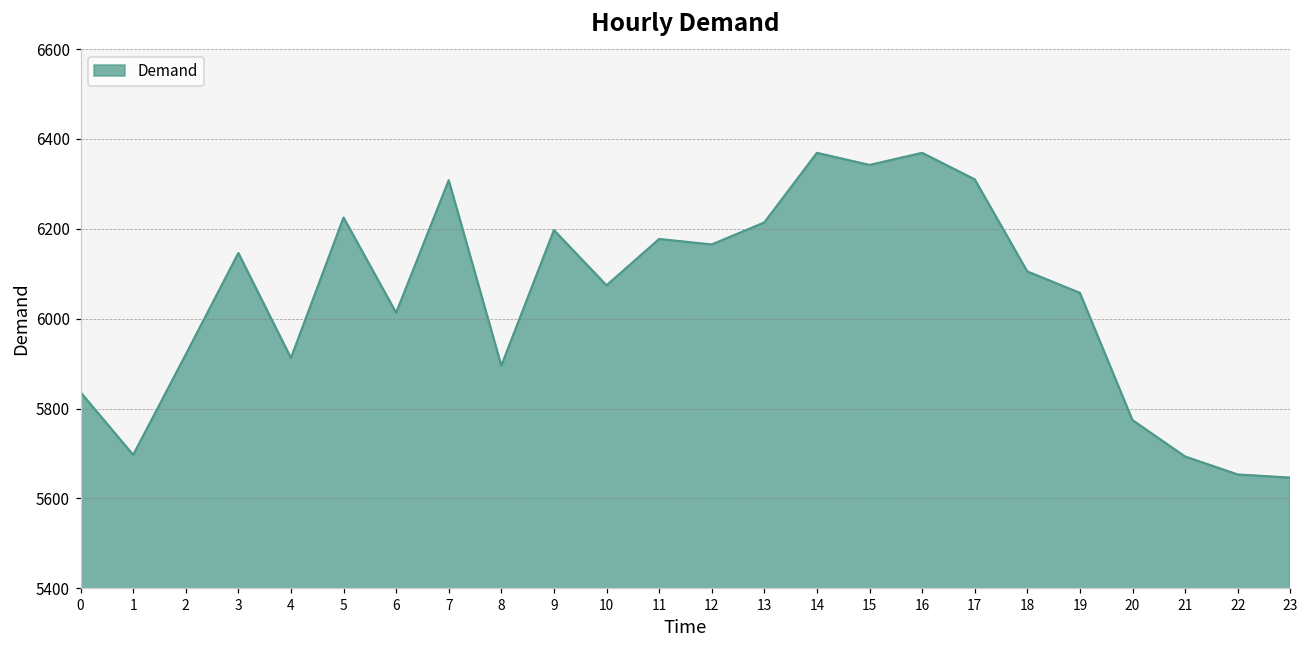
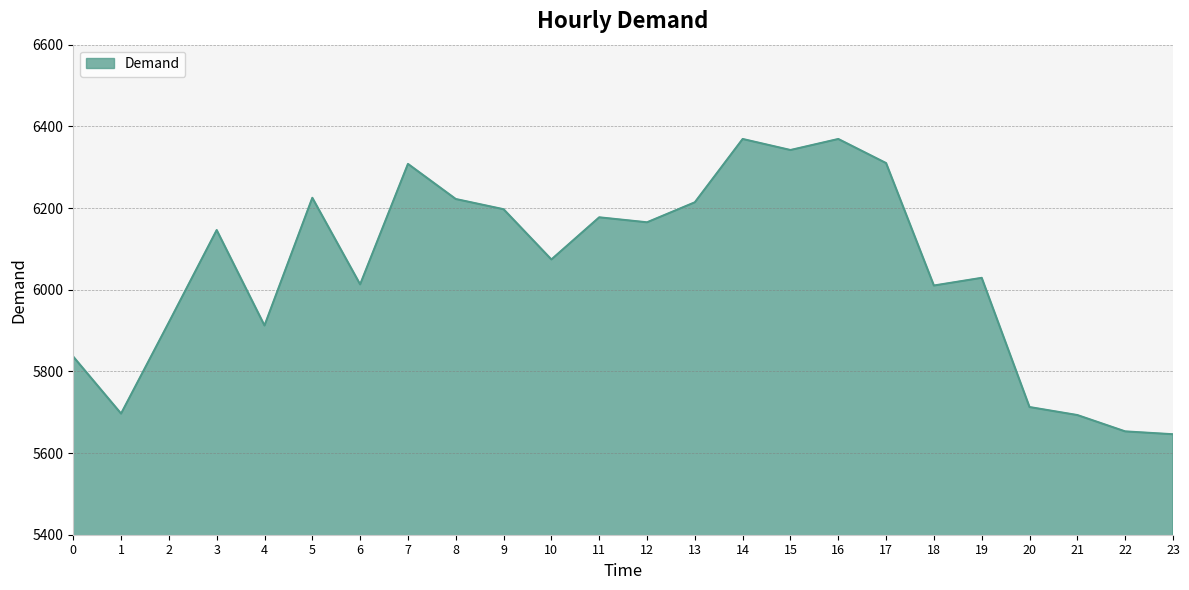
8: 5900 -> 6220
18: 6110 -> 6010
19: 6060 -> 6030
20: 5770 -> 5710
